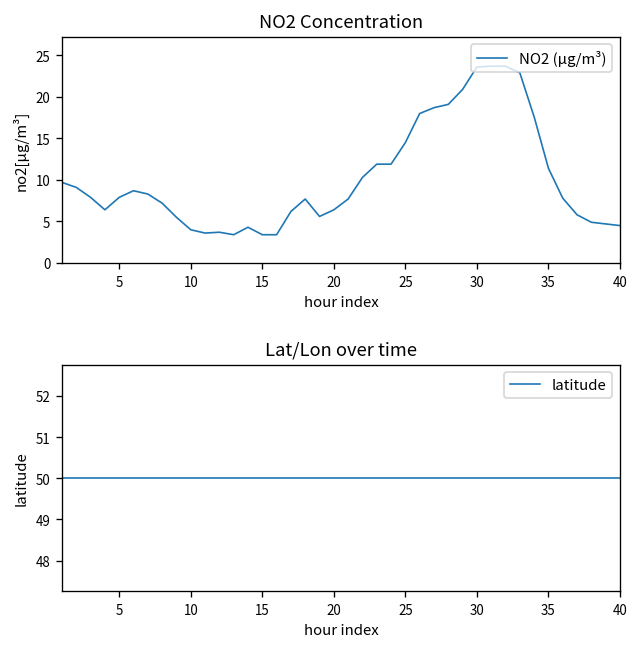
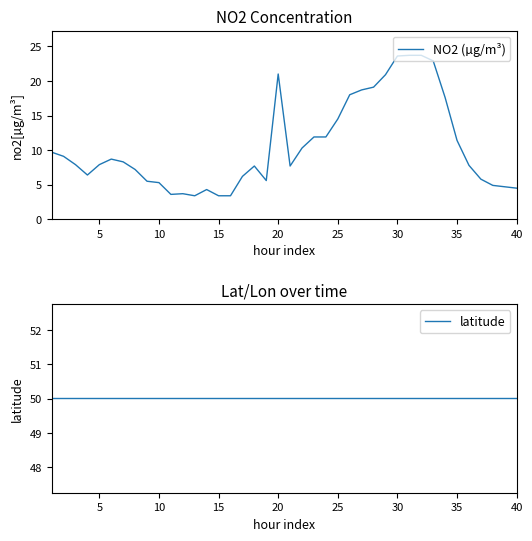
NO2 Concentration, 10: 4 -> 5
NO2 Concentration, 20: 6 -> 21
